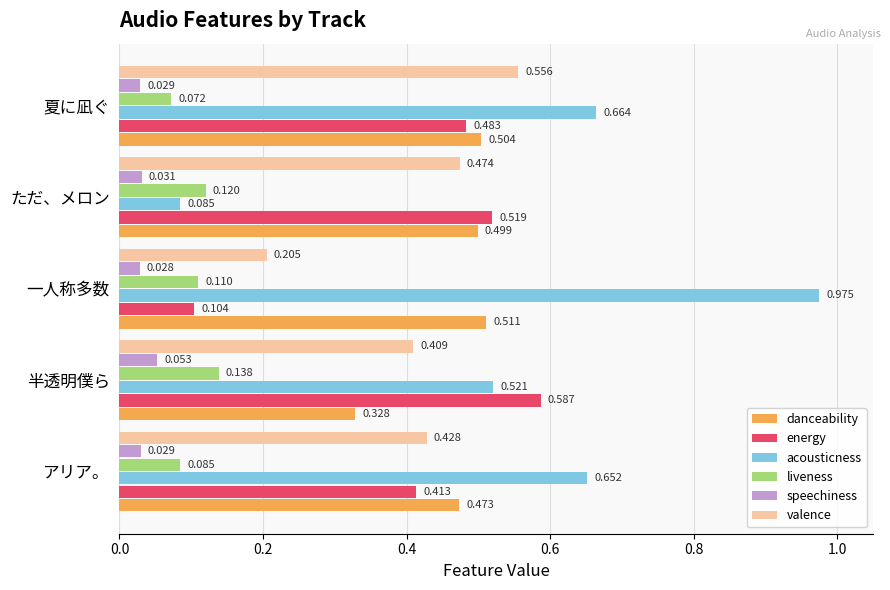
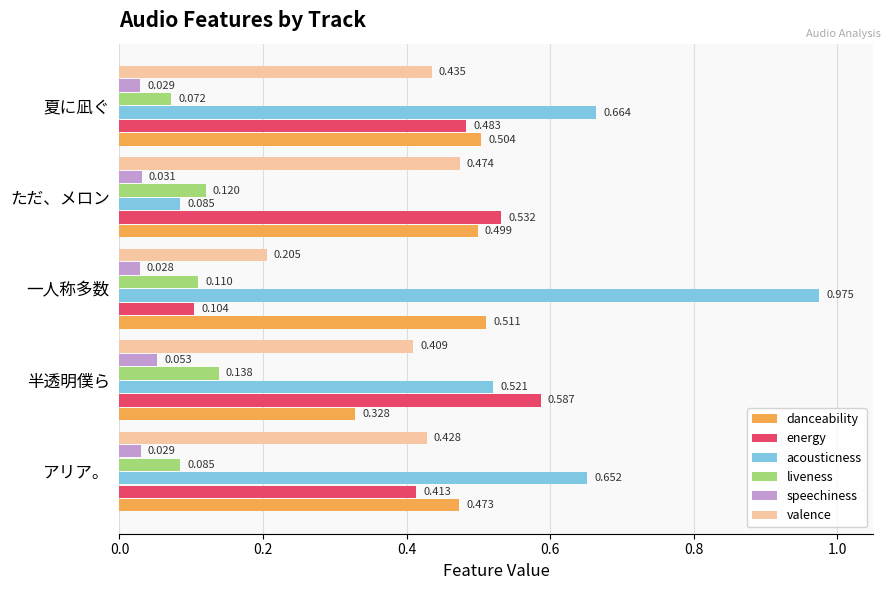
valence, 夏に凪ぐ: 0.556 -> 0.435
energy, ただ、メロン: 0.519 -> 0.532
